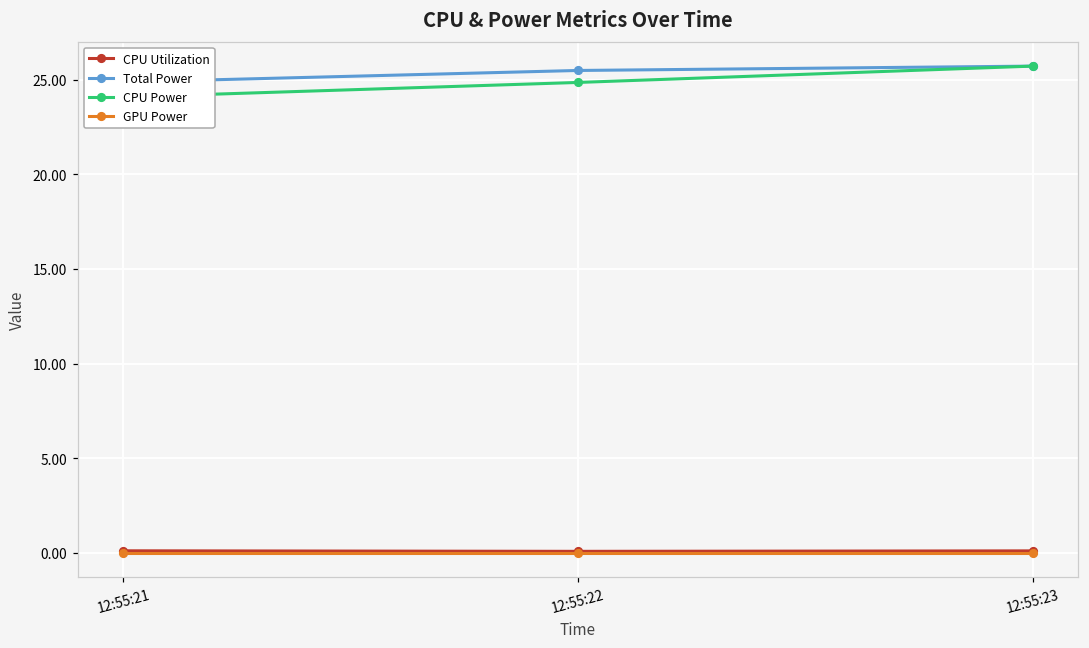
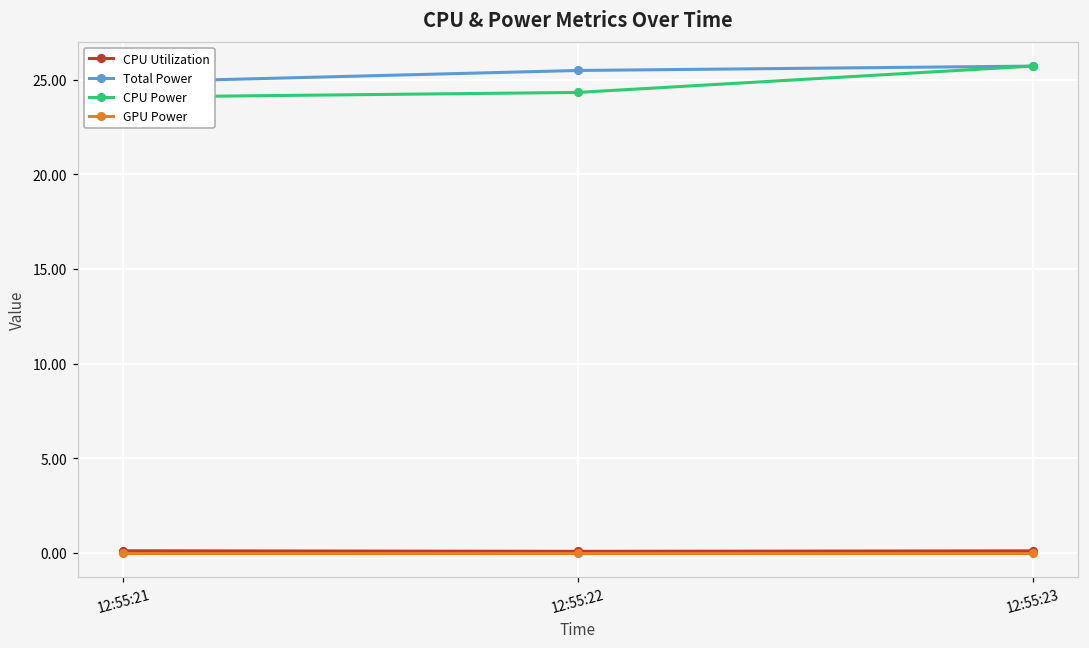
CPU Power, 12:55:22: 24.9 -> 24.3
